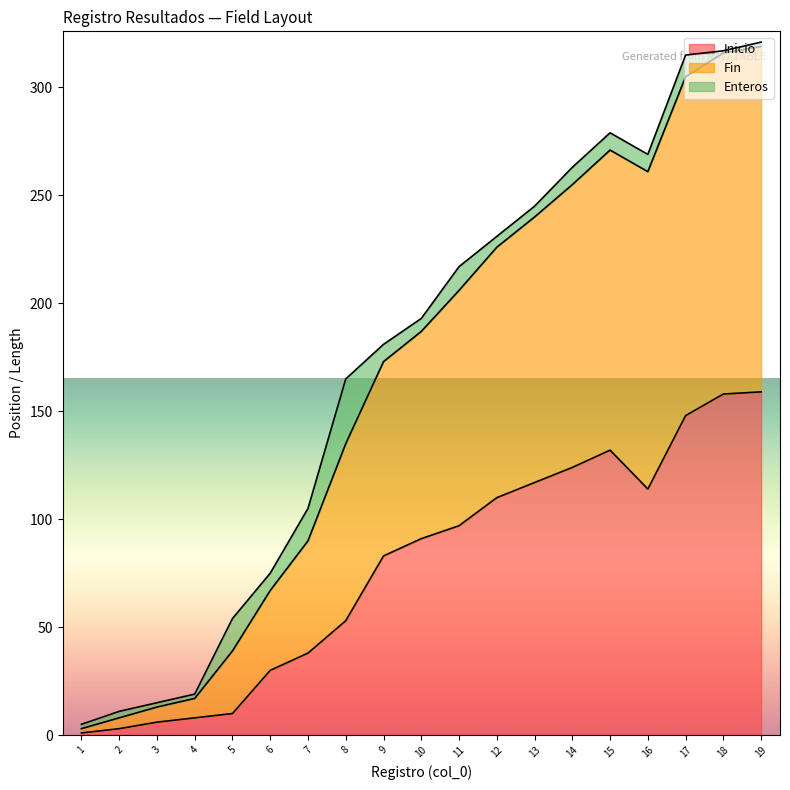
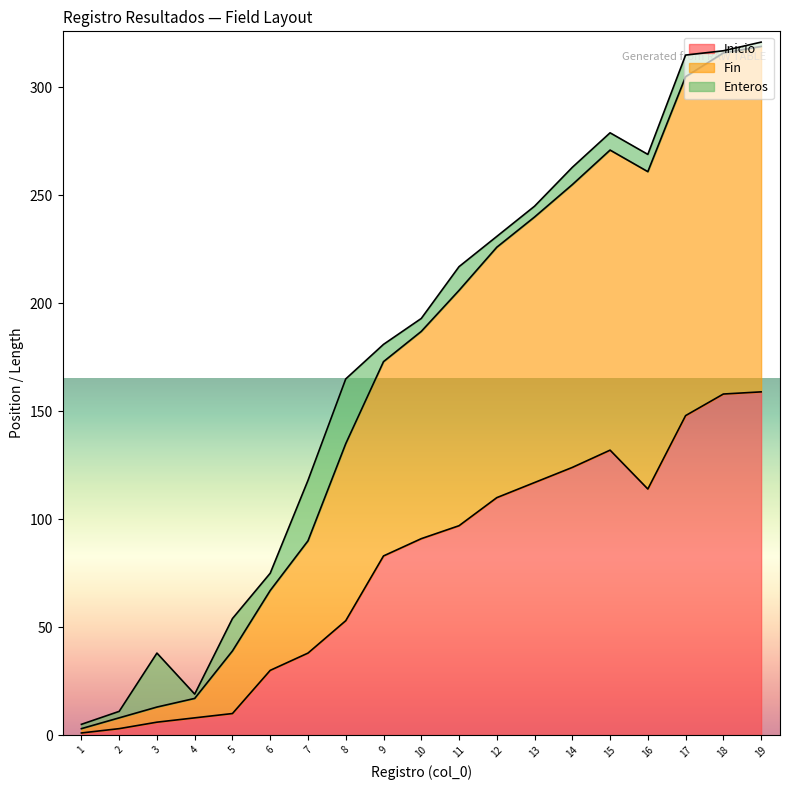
Enteros, 3: 2 -> 25
Enteros, 7: 15 -> 28
